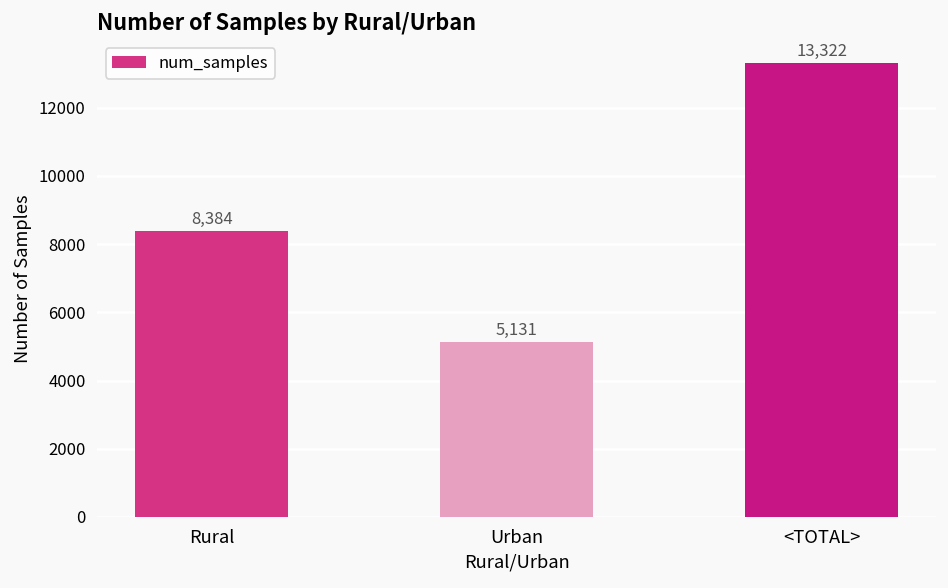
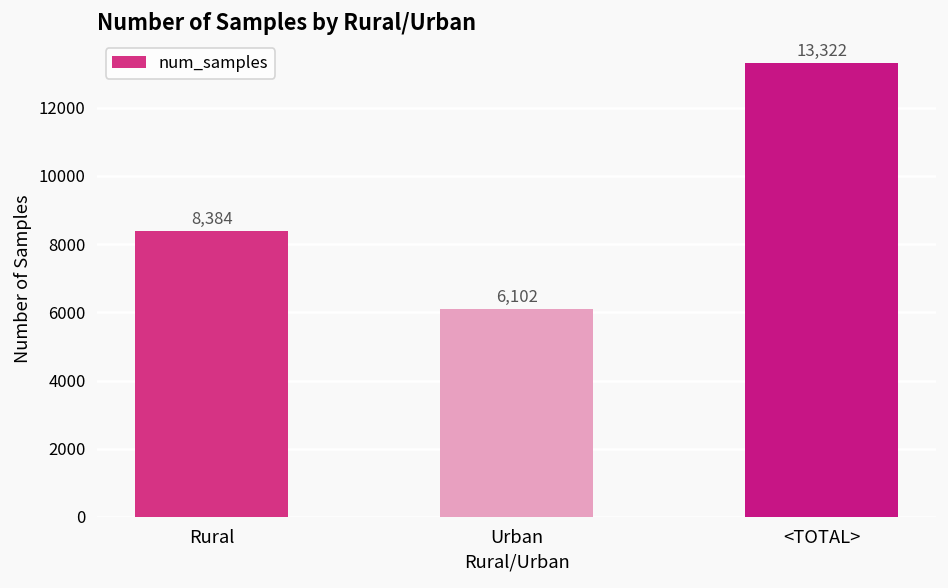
Urban: 5,131 -> 6,102
